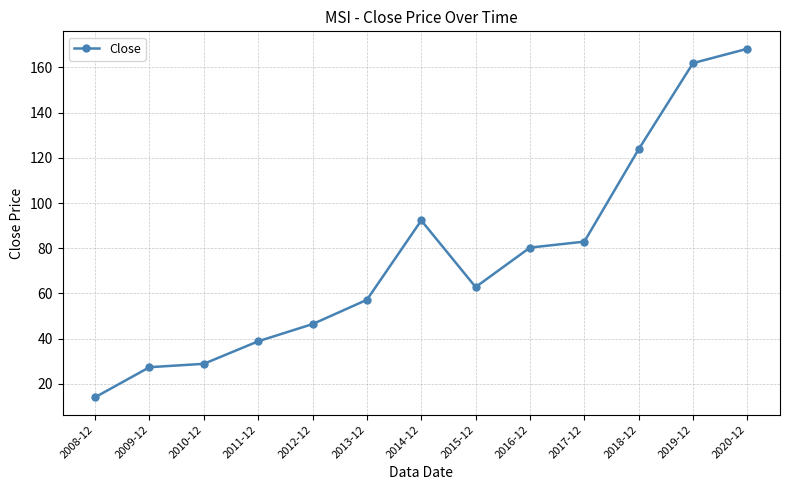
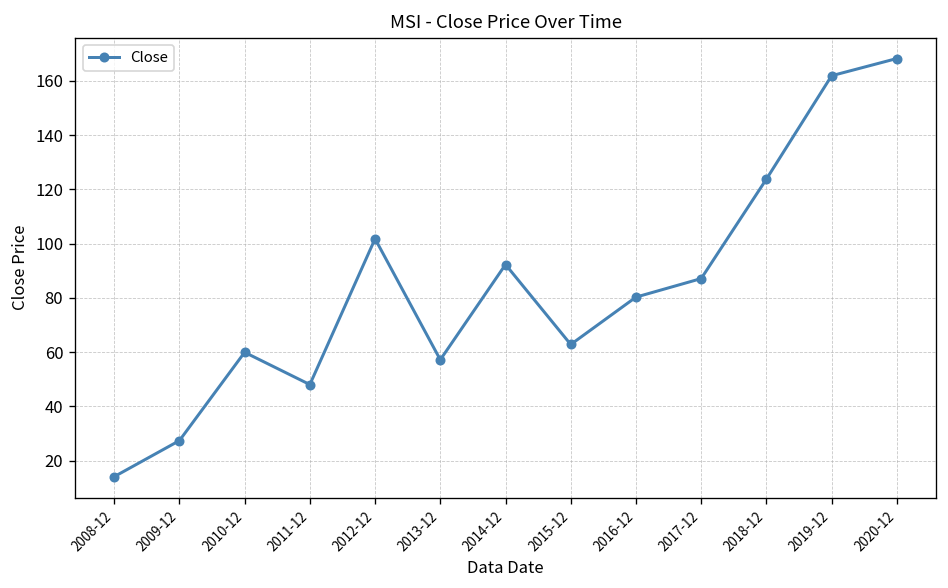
2010-12: 29 -> 60
2011-12: 39 -> 48
2012-12: 46 -> 102
2017-12: 83 -> 87
